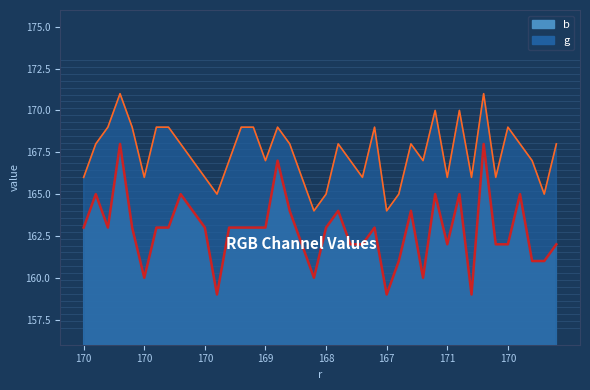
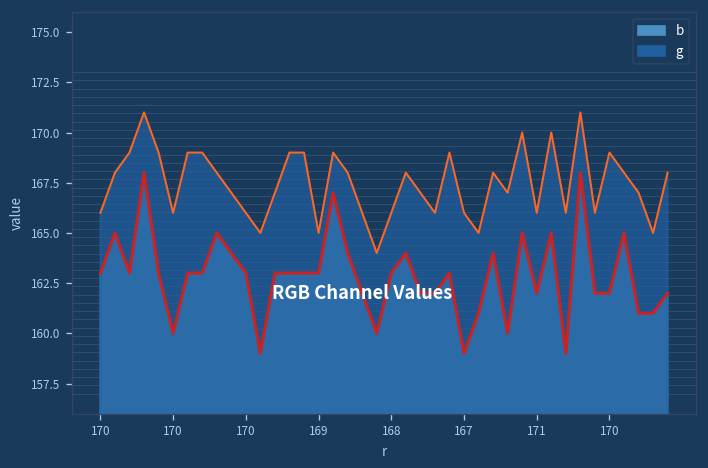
g, 169: 167 -> 165
g, 168: 165 -> 166
g, 167: 164 -> 166
